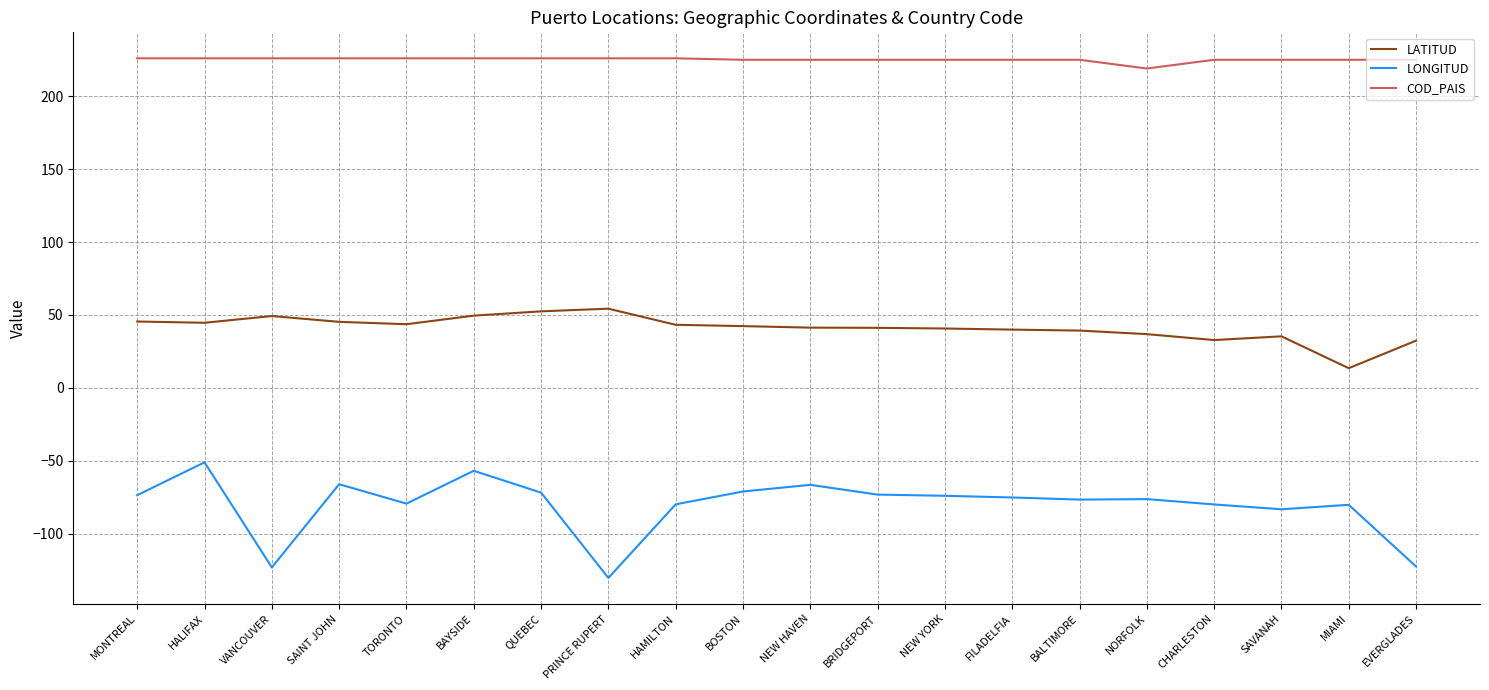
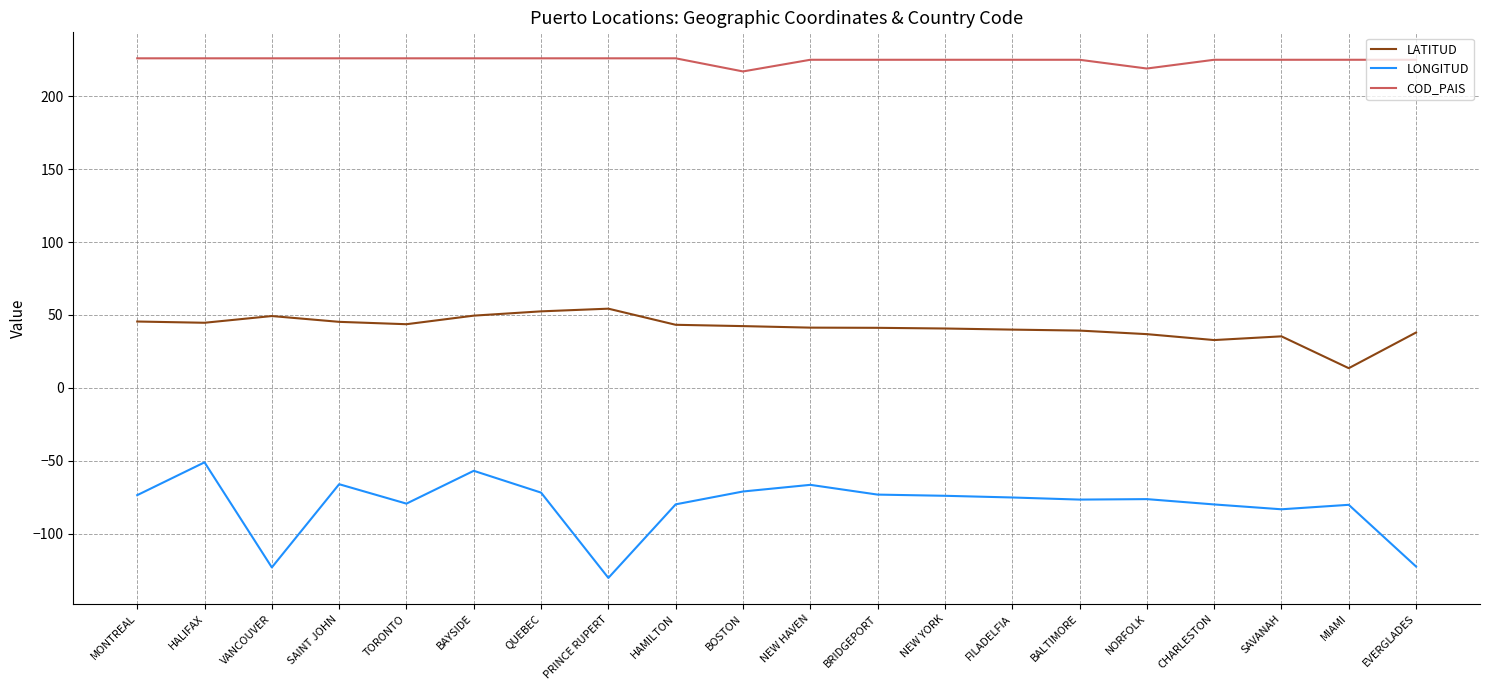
COD_PAIS, BOSTON: 225 -> 217
LATITUD, EVERGLADES: 32 -> 38
